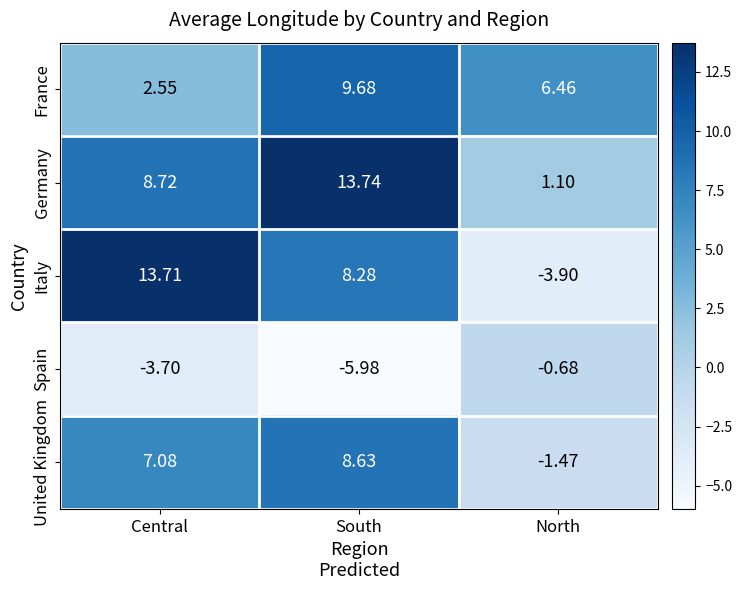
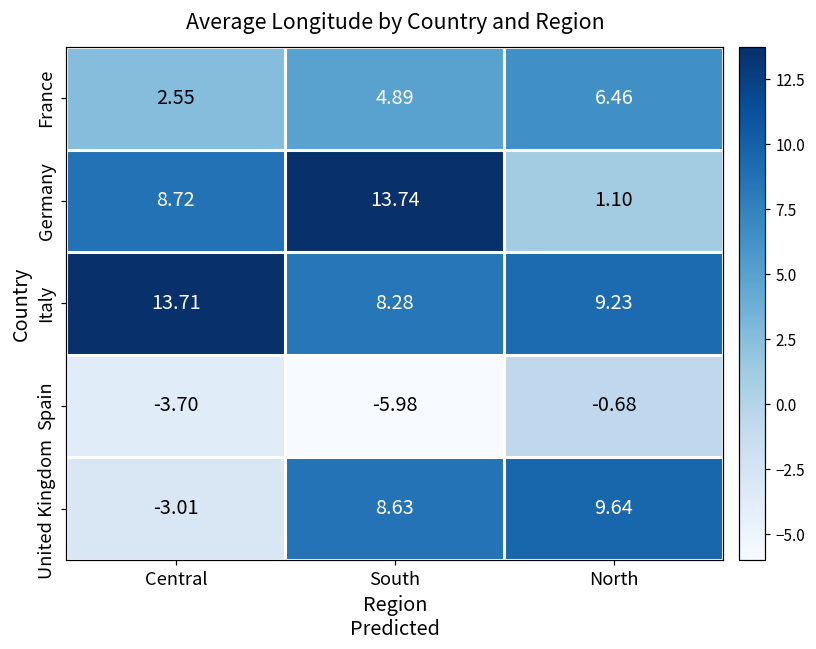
France, South: 9.68 -> 4.89
Italy, North: -3.90 -> 9.23
United Kingdom, Central: 7.08 -> -3.01
United Kingdom, North: -1.47 -> 9.64
